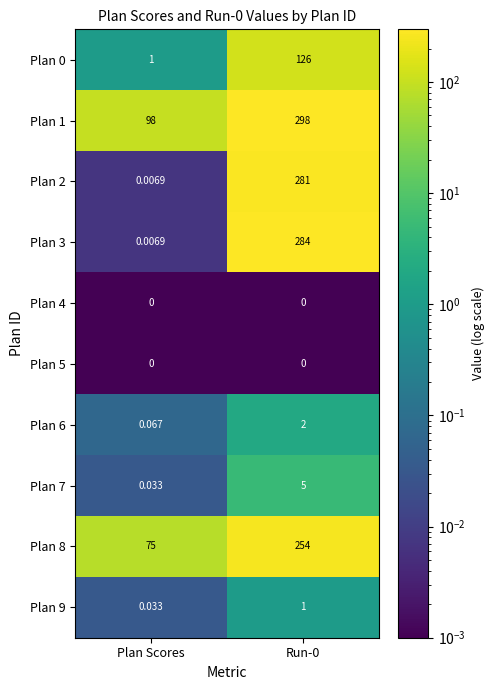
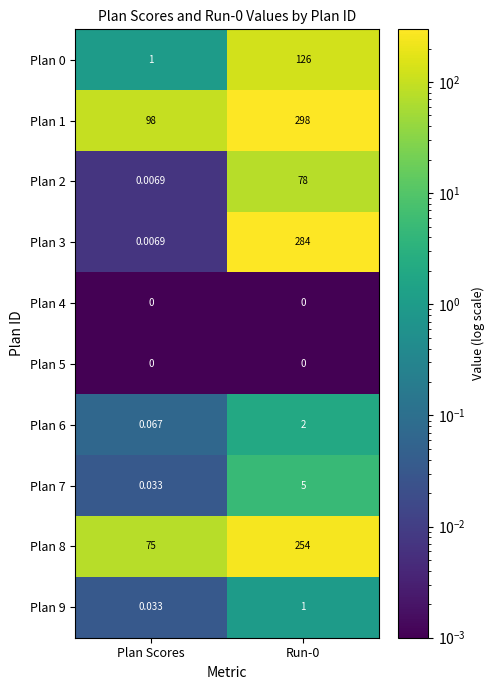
Plan 2, Run-0: 281 -> 78
